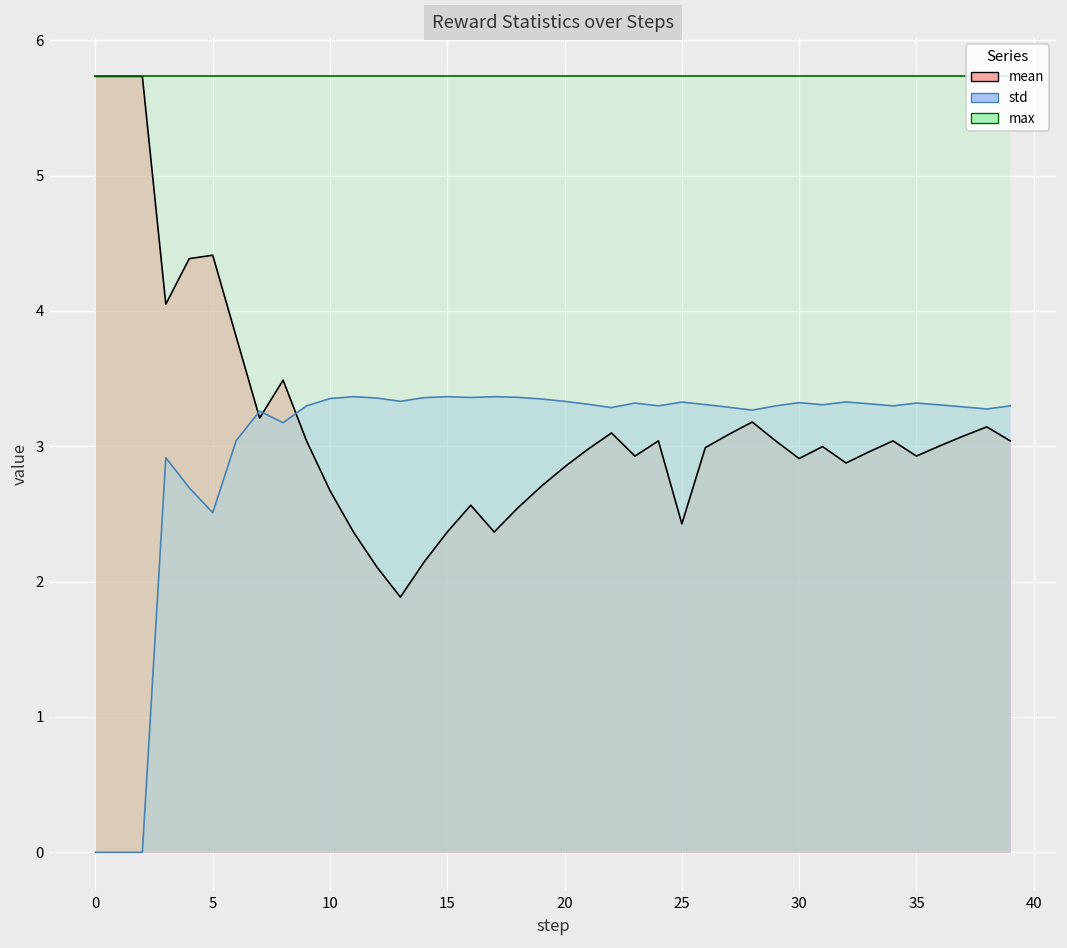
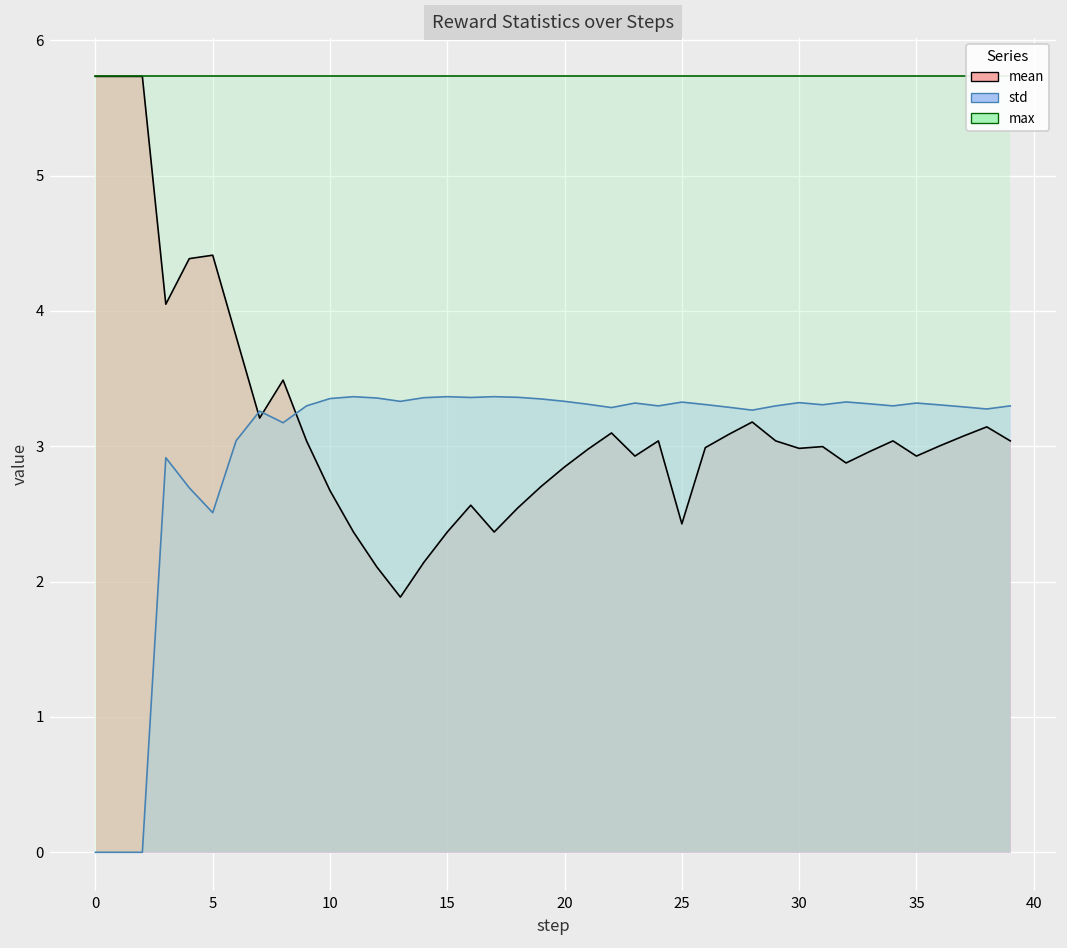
mean, 30: 2.91 -> 2.98
